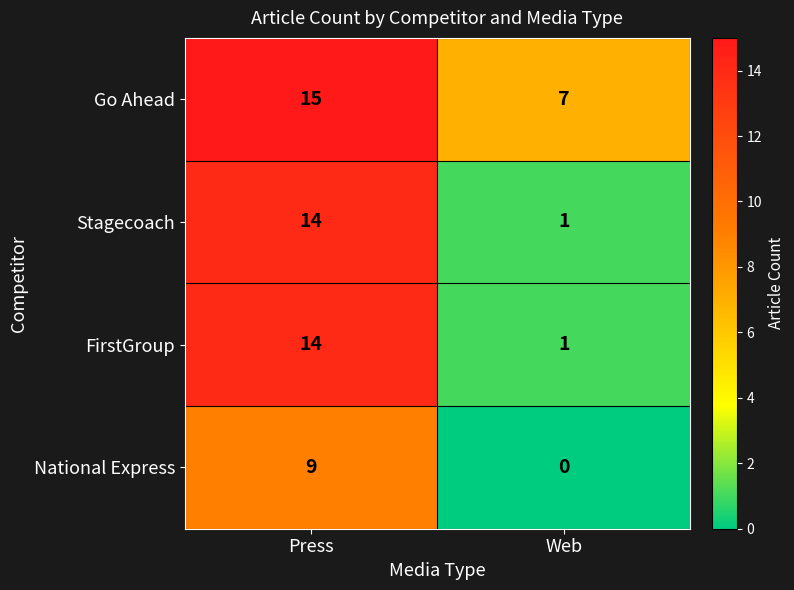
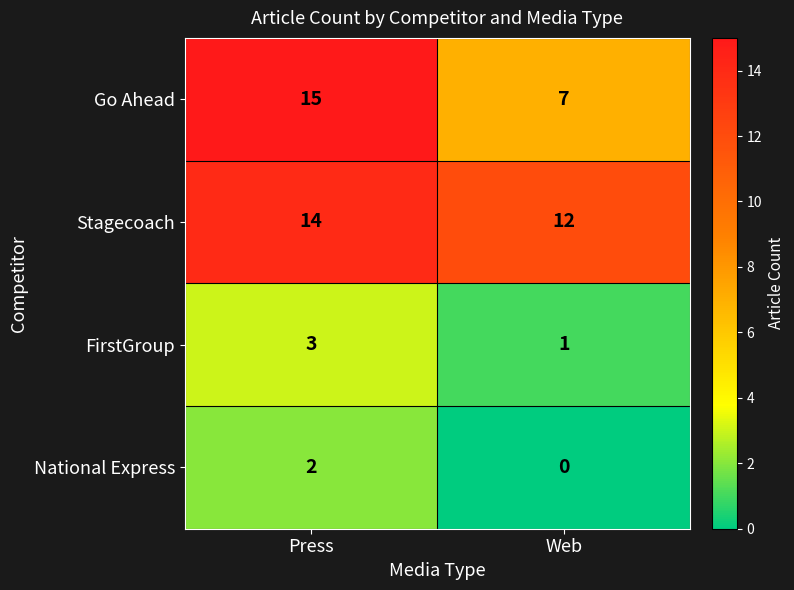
Stagecoach, Web: 1 -> 12
FirstGroup, Press: 14 -> 3
National Express, Press: 9 -> 2
